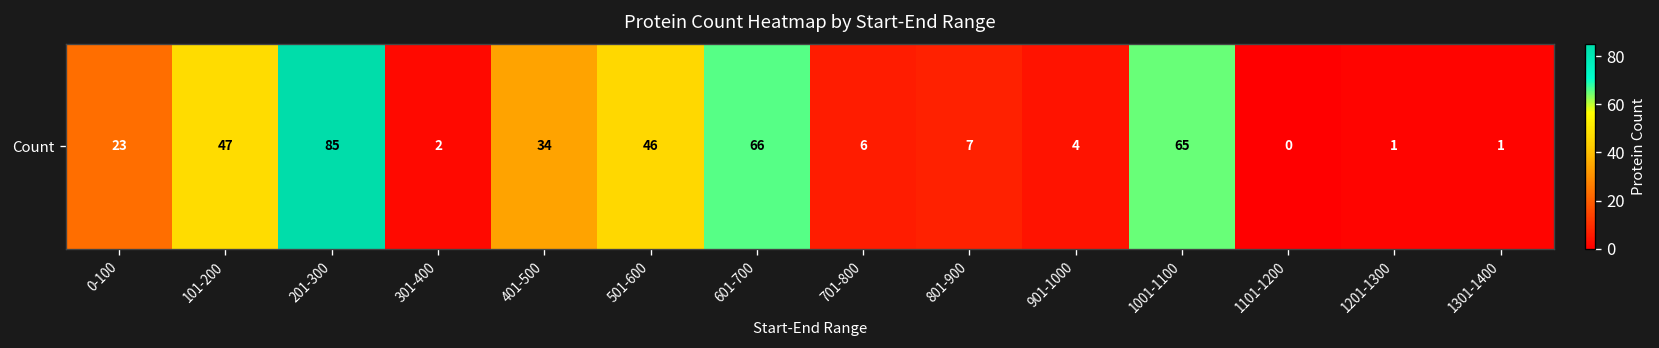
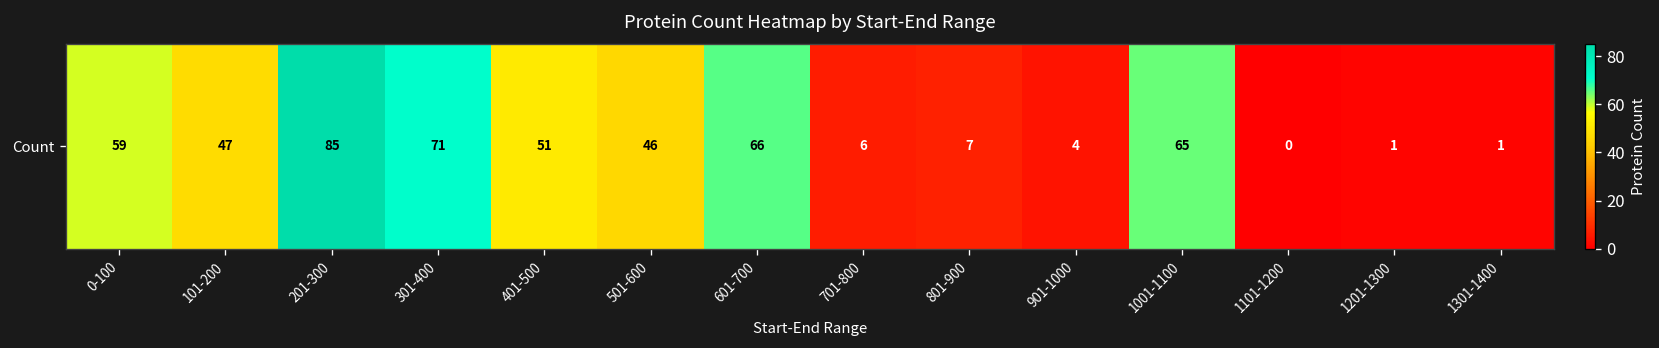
Count, 0-100: 23 -> 59
Count, 301-400: 2 -> 71
Count, 401-500: 34 -> 51
